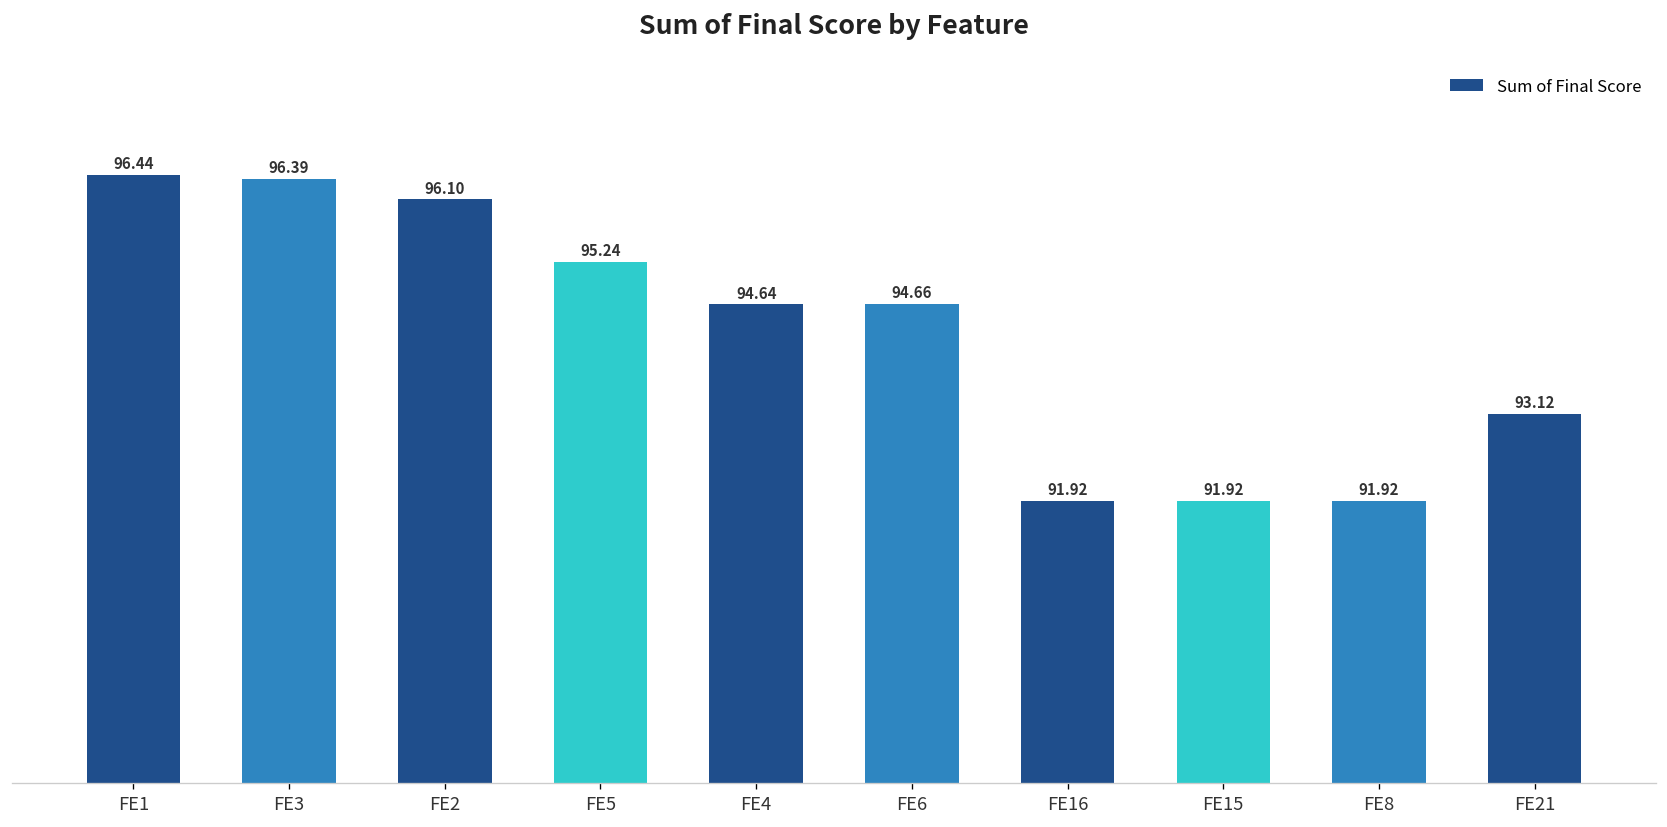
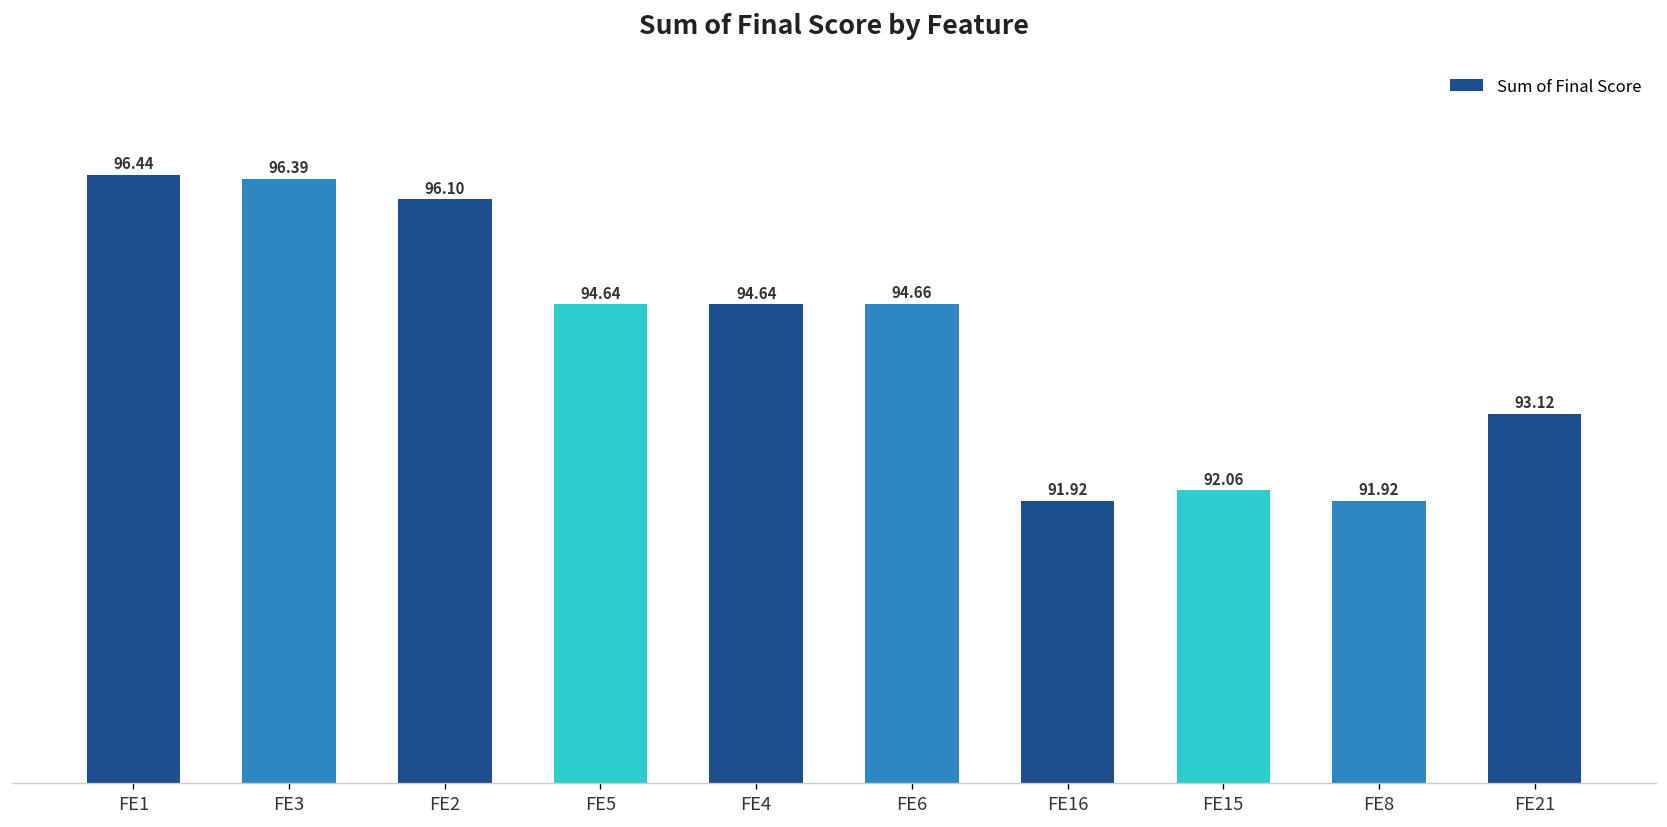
FE5: 95.24 -> 94.64
FE15: 91.92 -> 92.06
